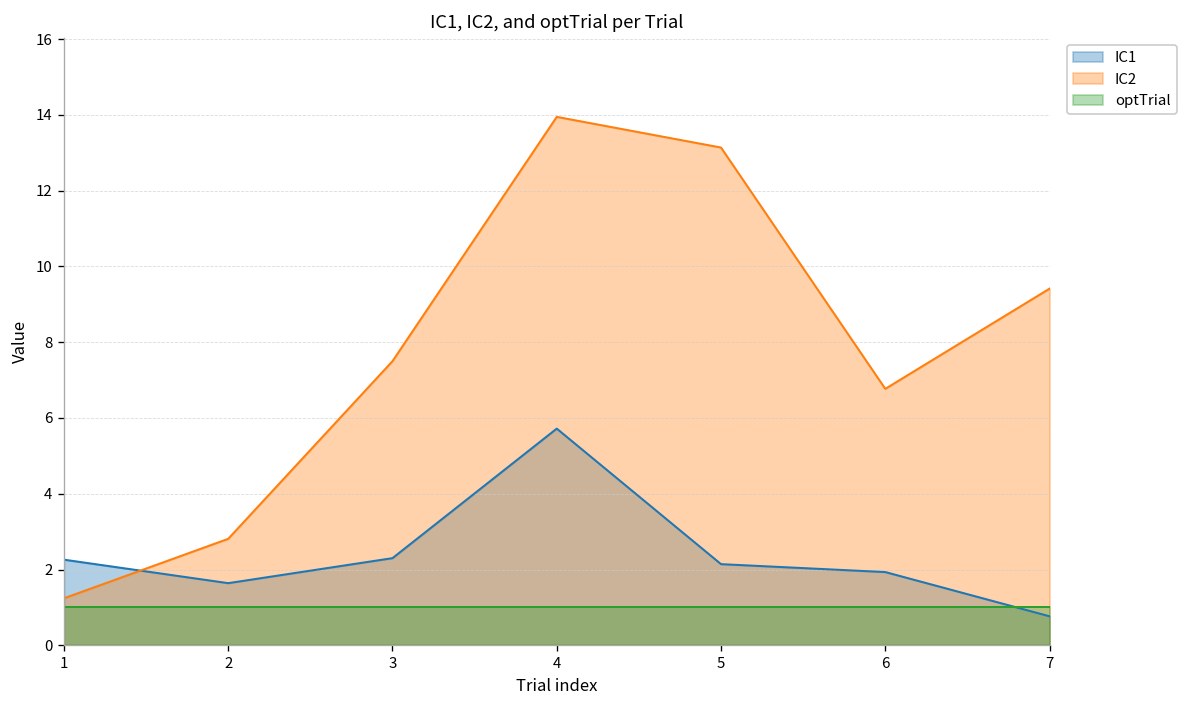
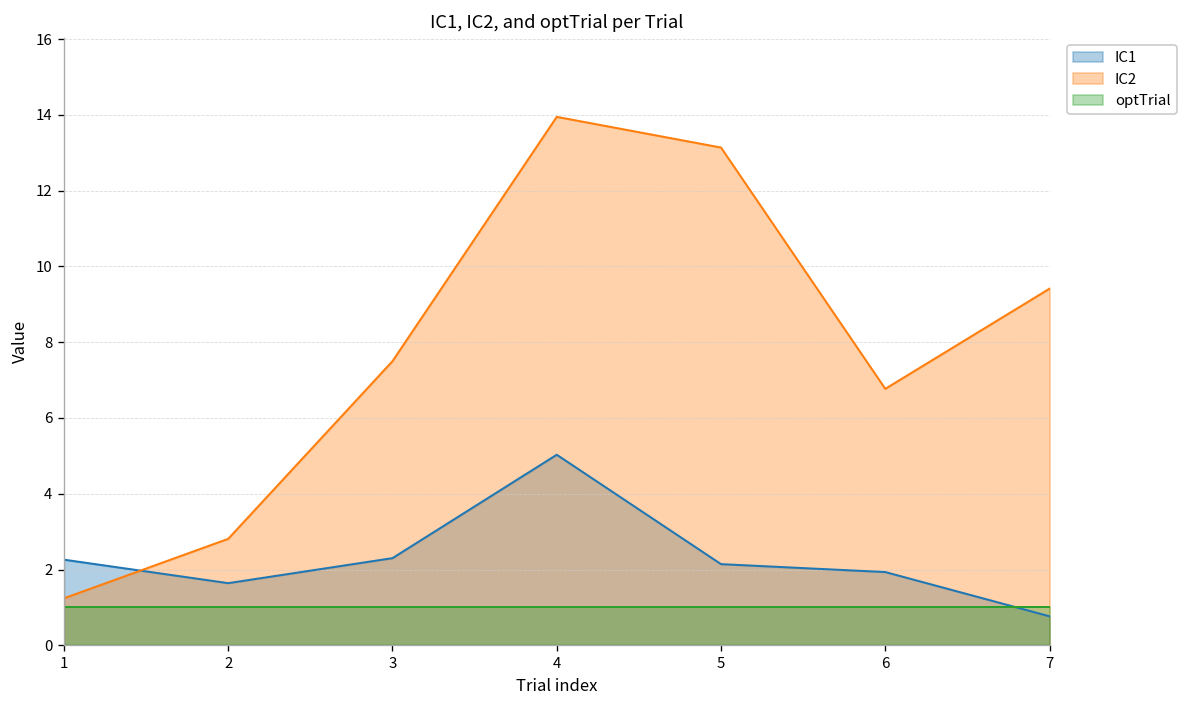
IC1, 4: 5.7 -> 5.0
